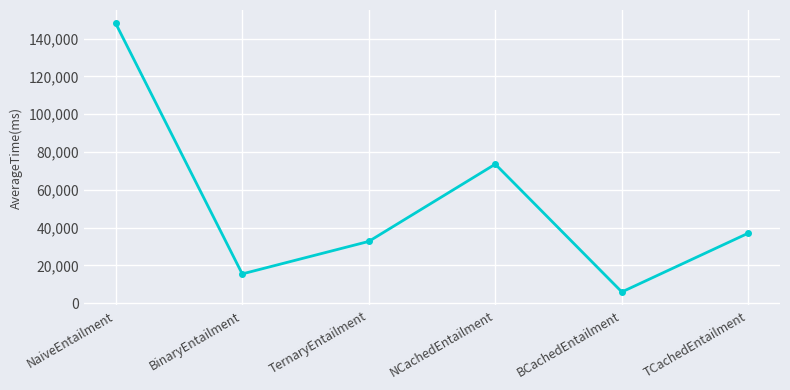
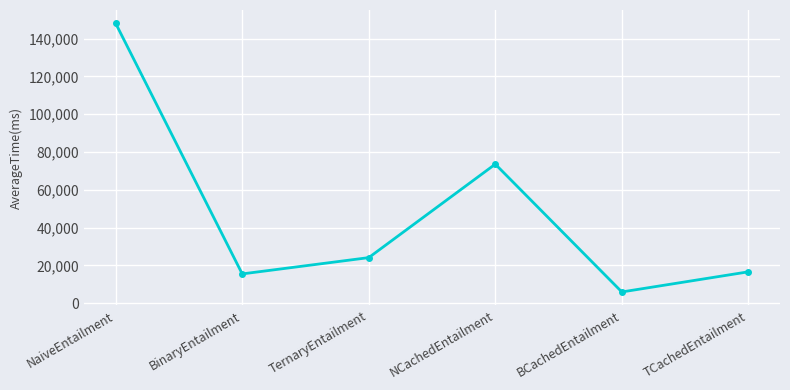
TernaryEntailment: 33,000 -> 24,000
TCachedEntailment: 37,000 -> 17,000
